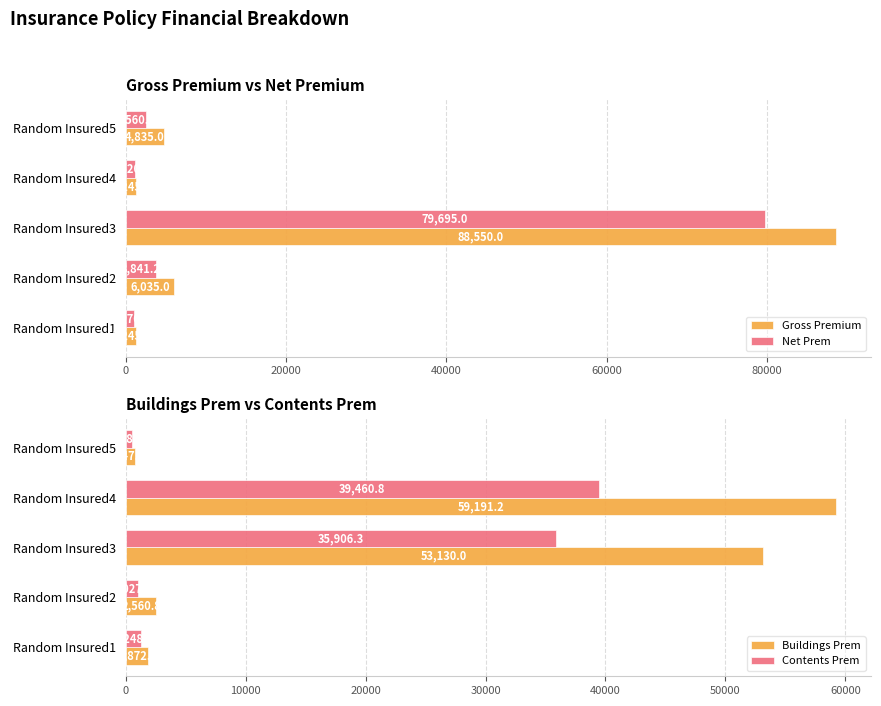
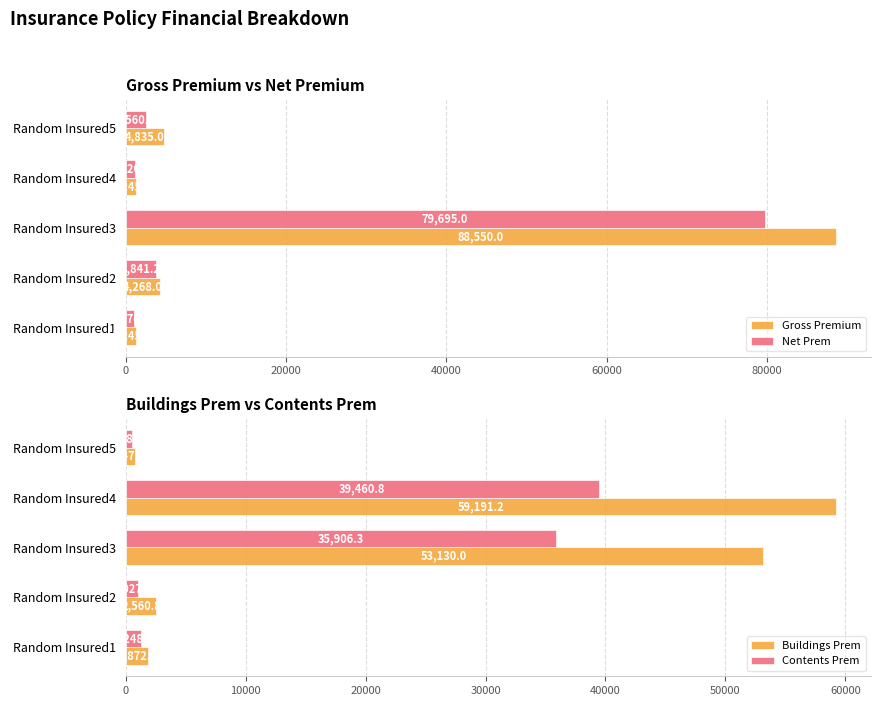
Gross Premium vs Net Premium, Gross Premium, Random Insured2: 6,035.0 -> 4,268.0
